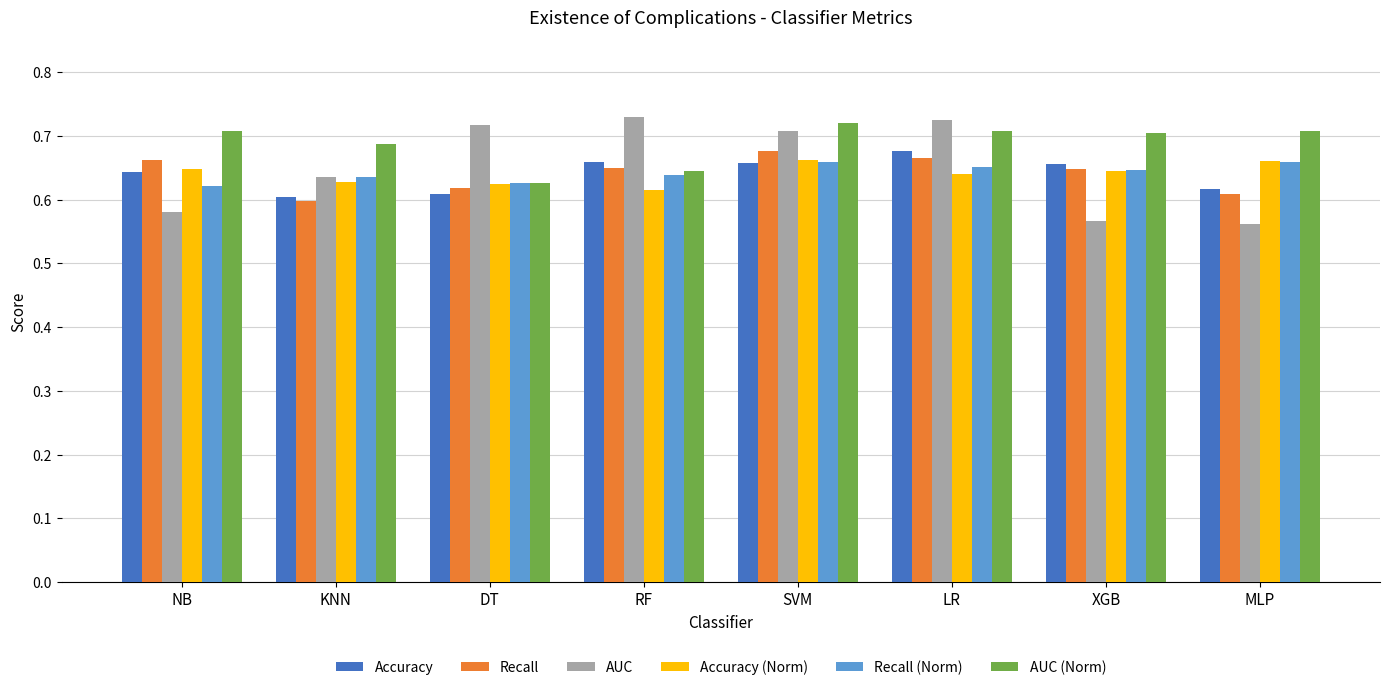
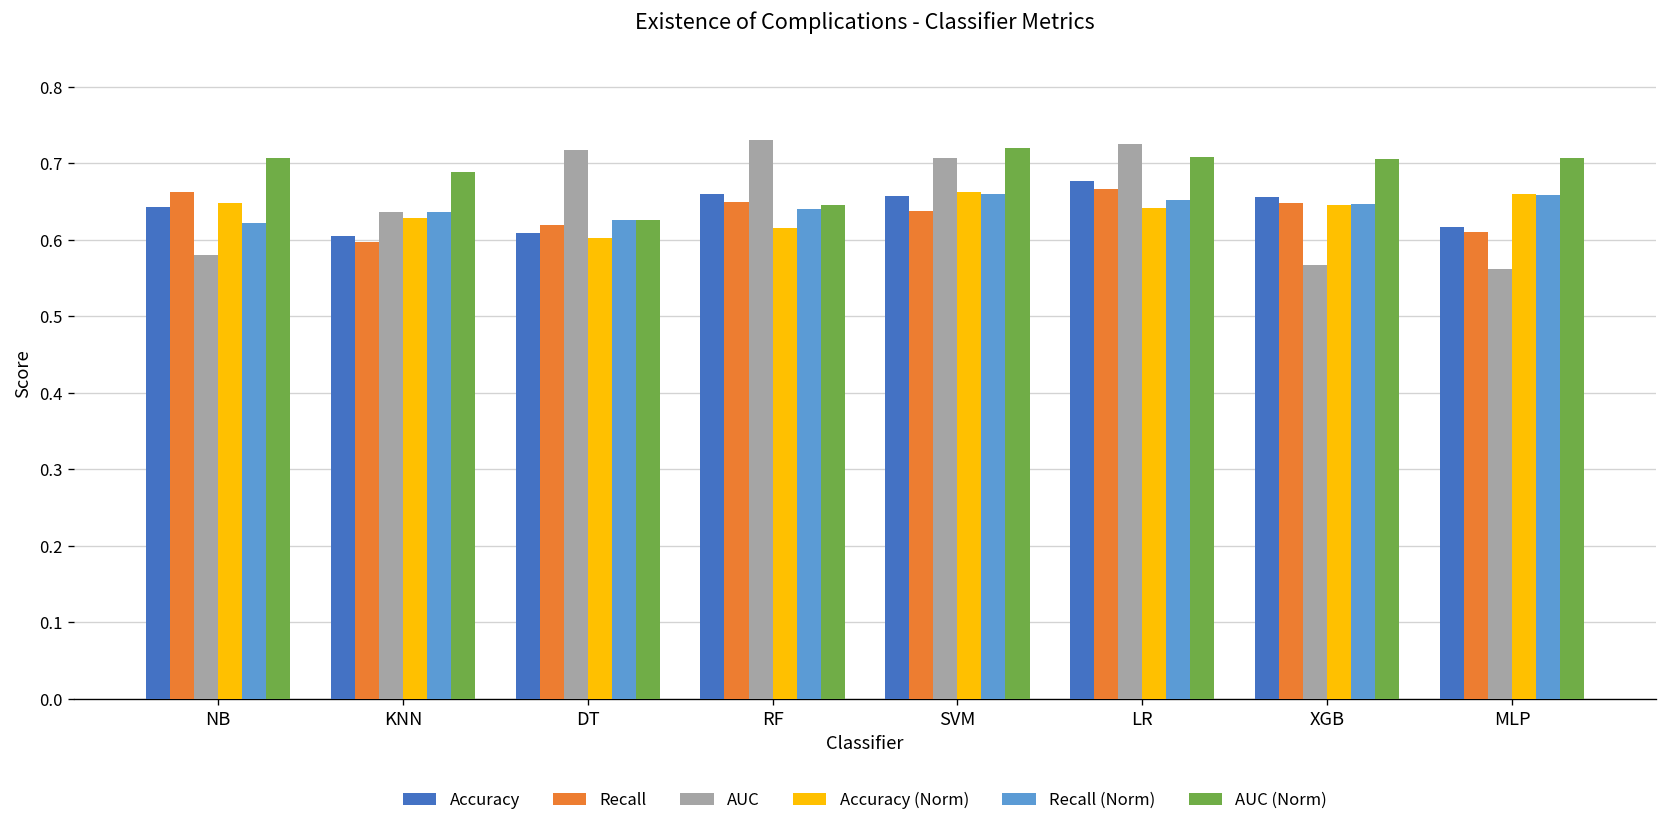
Accuracy (Norm), DT: 0.63 -> 0.60
Recall, SVM: 0.68 -> 0.64
